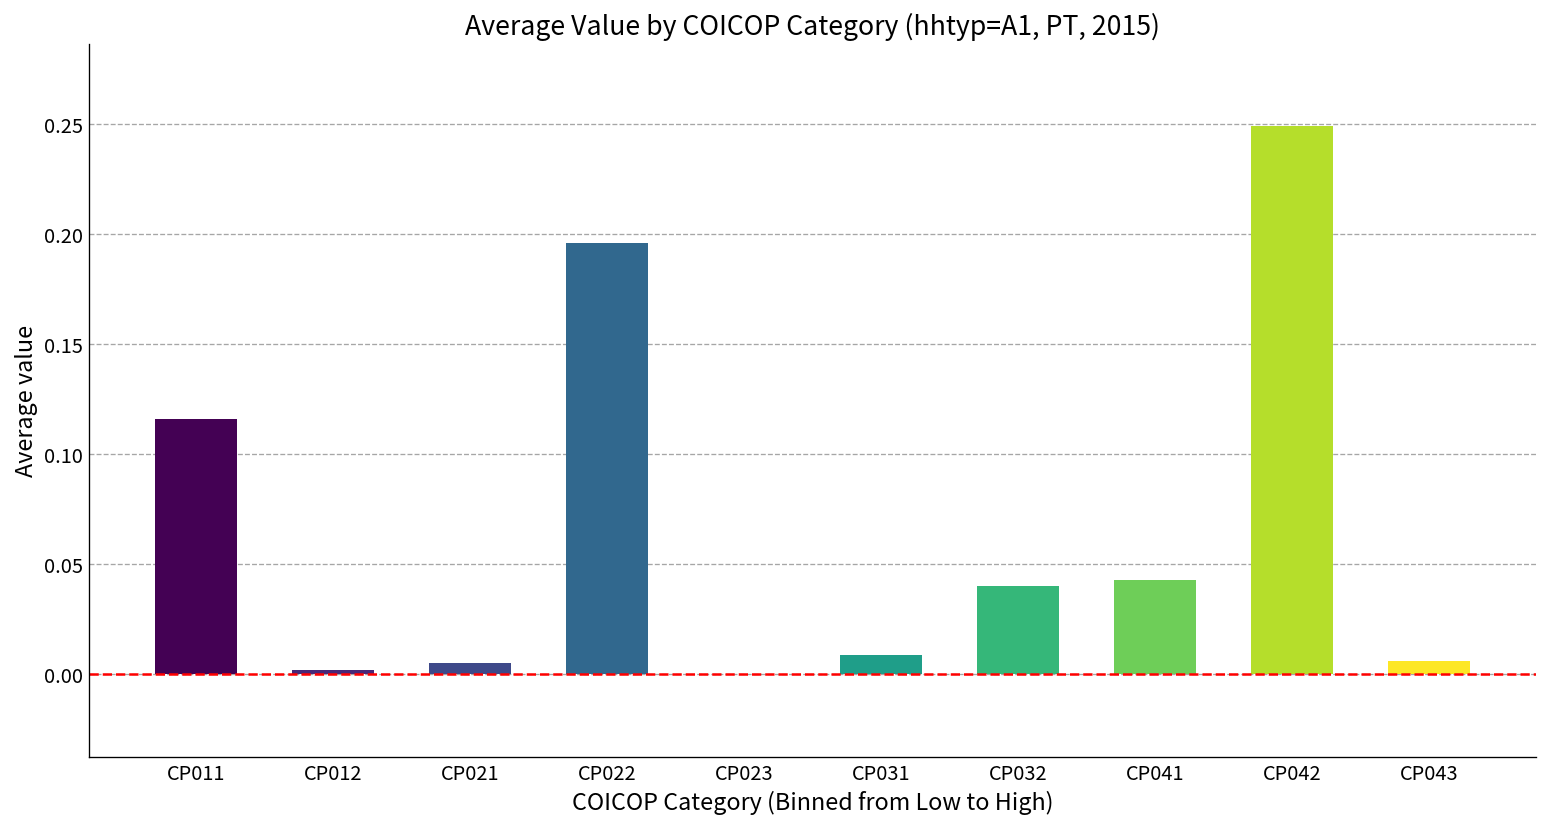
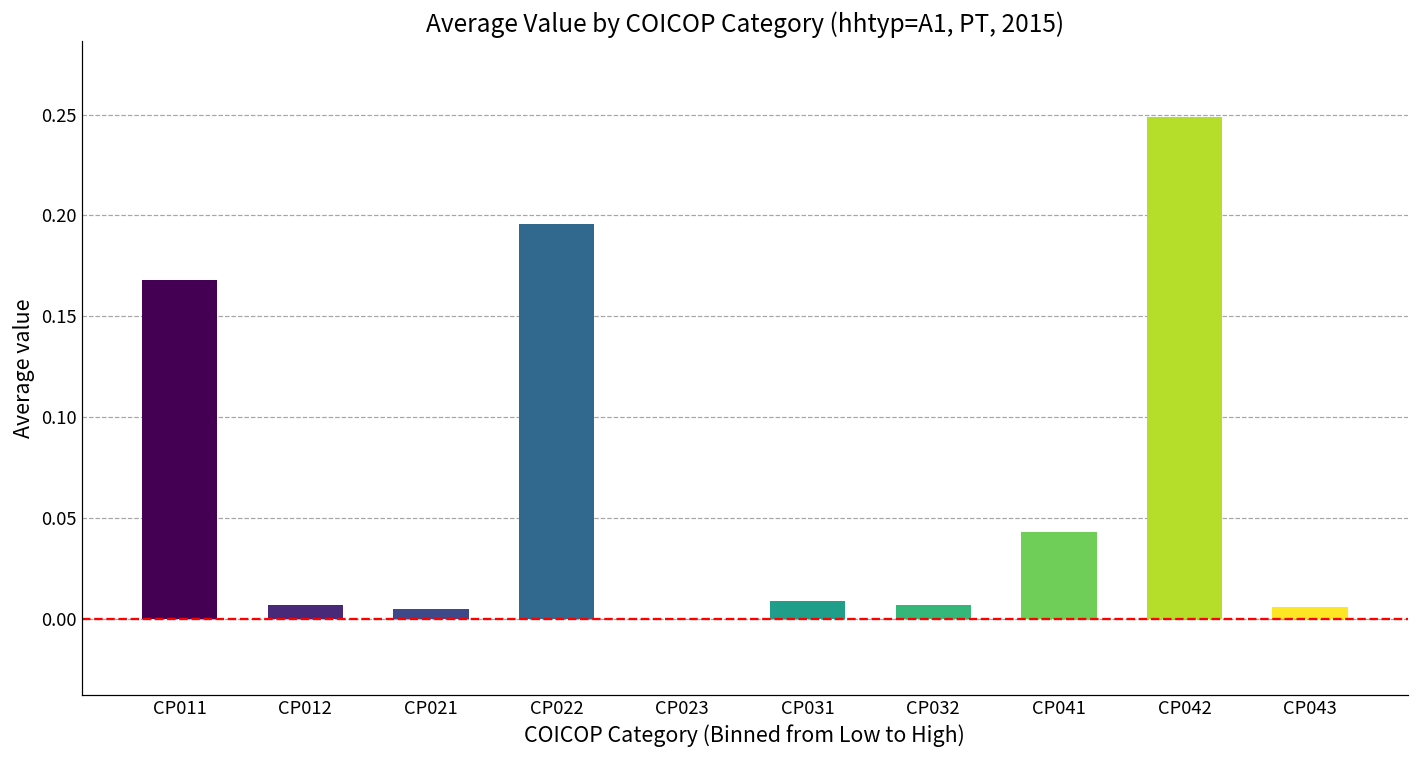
CP011: 0.116 -> 0.168
CP012: 0.002 -> 0.007
CP032: 0.040 -> 0.007
